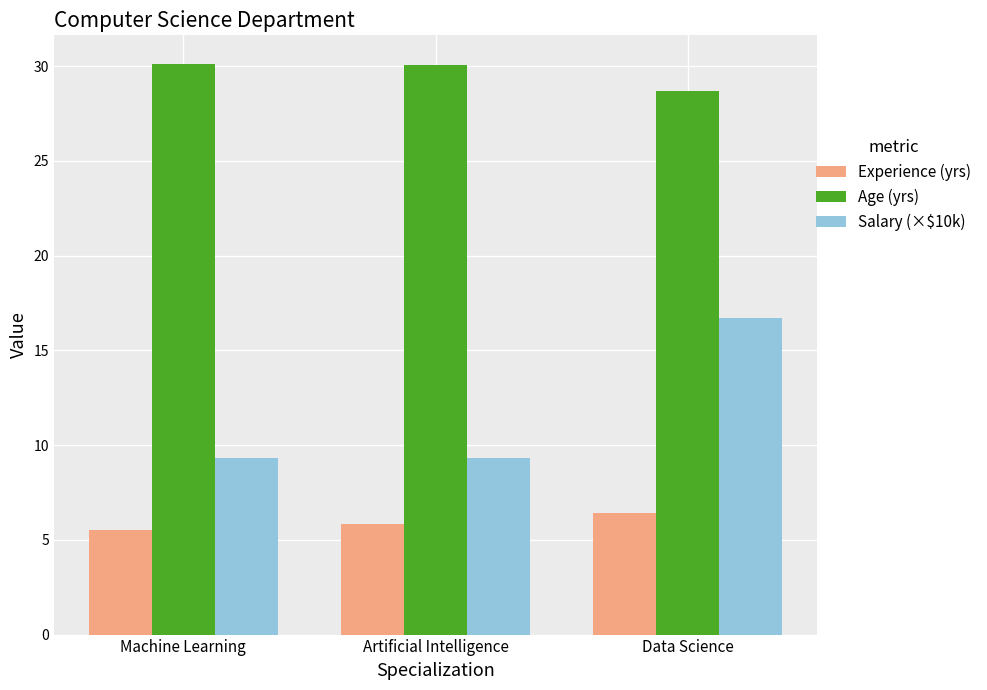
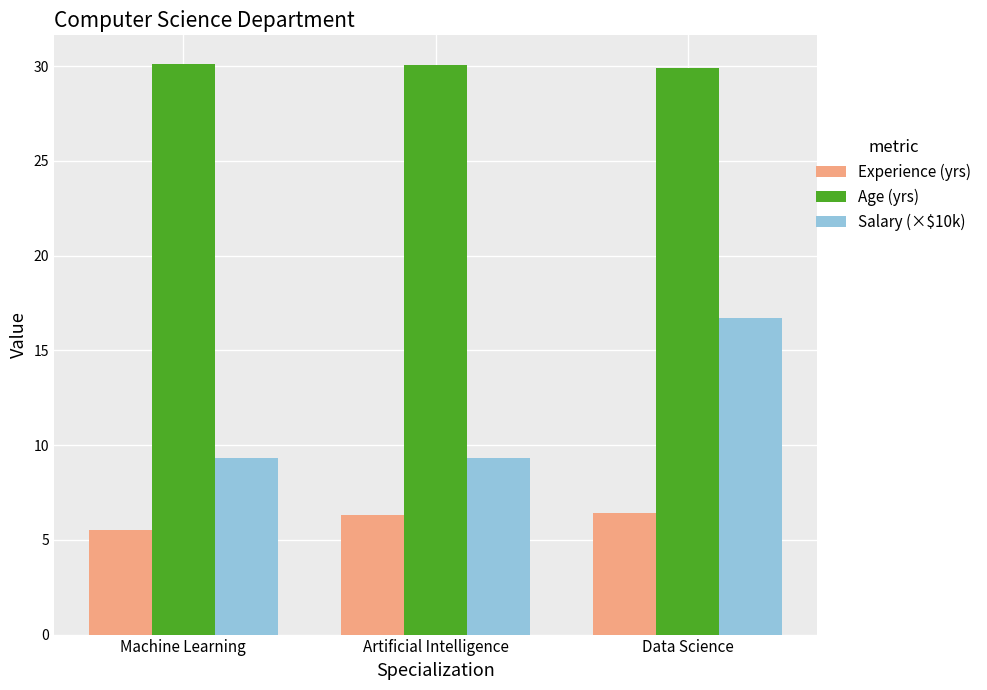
Experience (yrs), Artificial Intelligence: 5.9 -> 6.3
Age (yrs), Data Science: 28.7 -> 29.9
